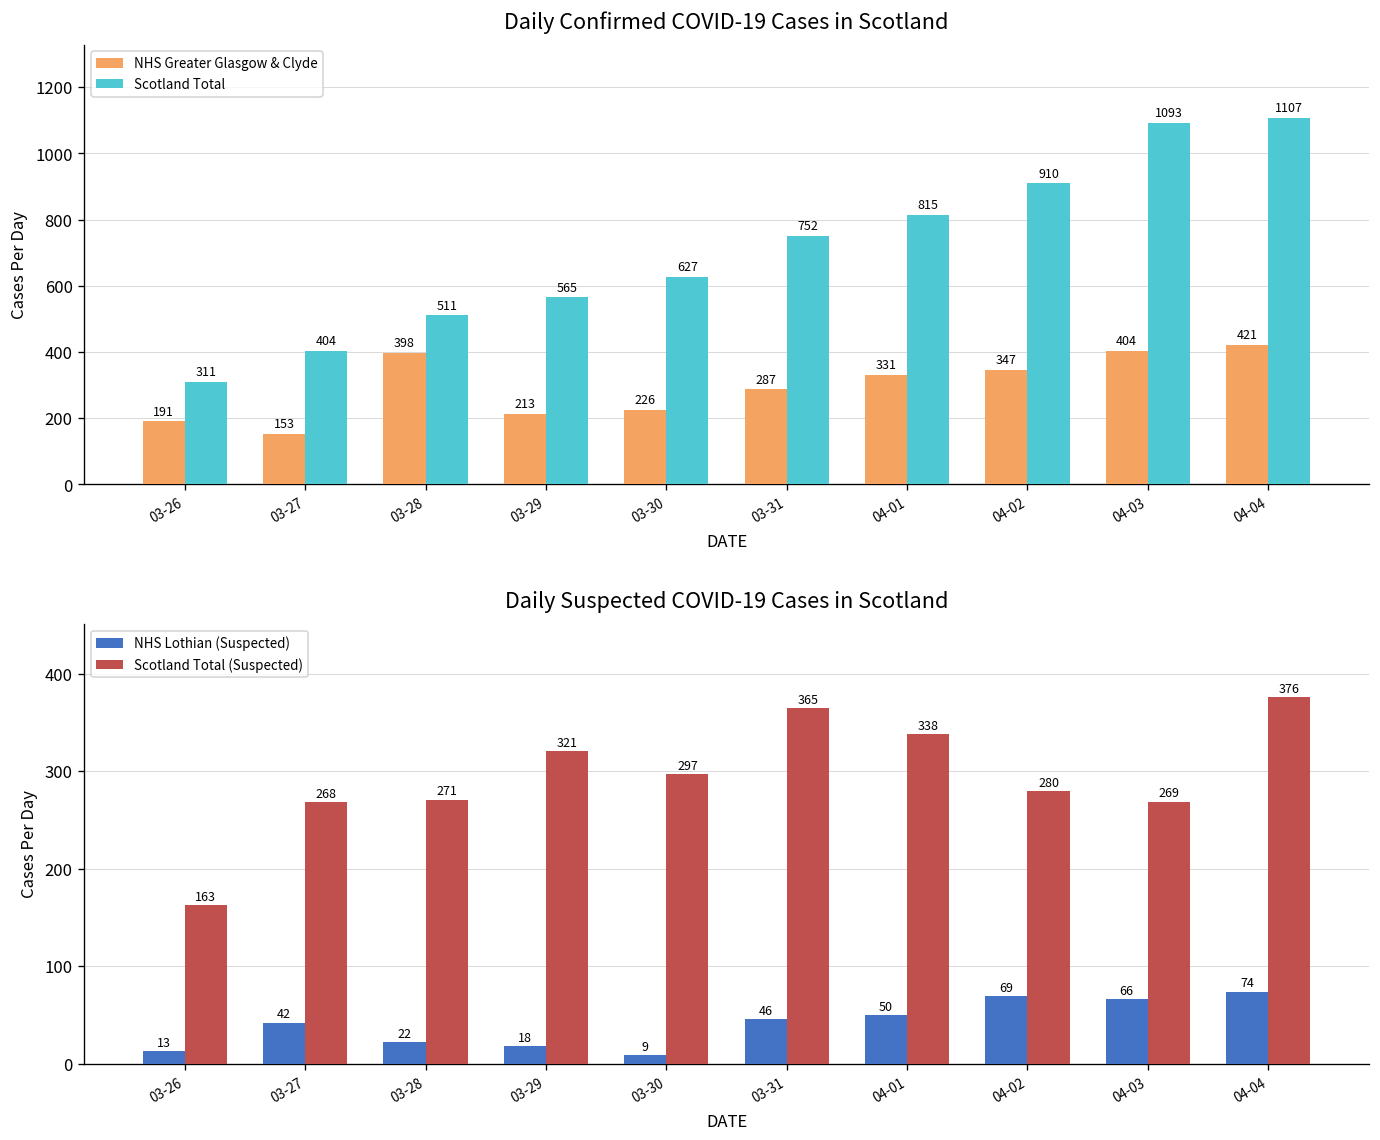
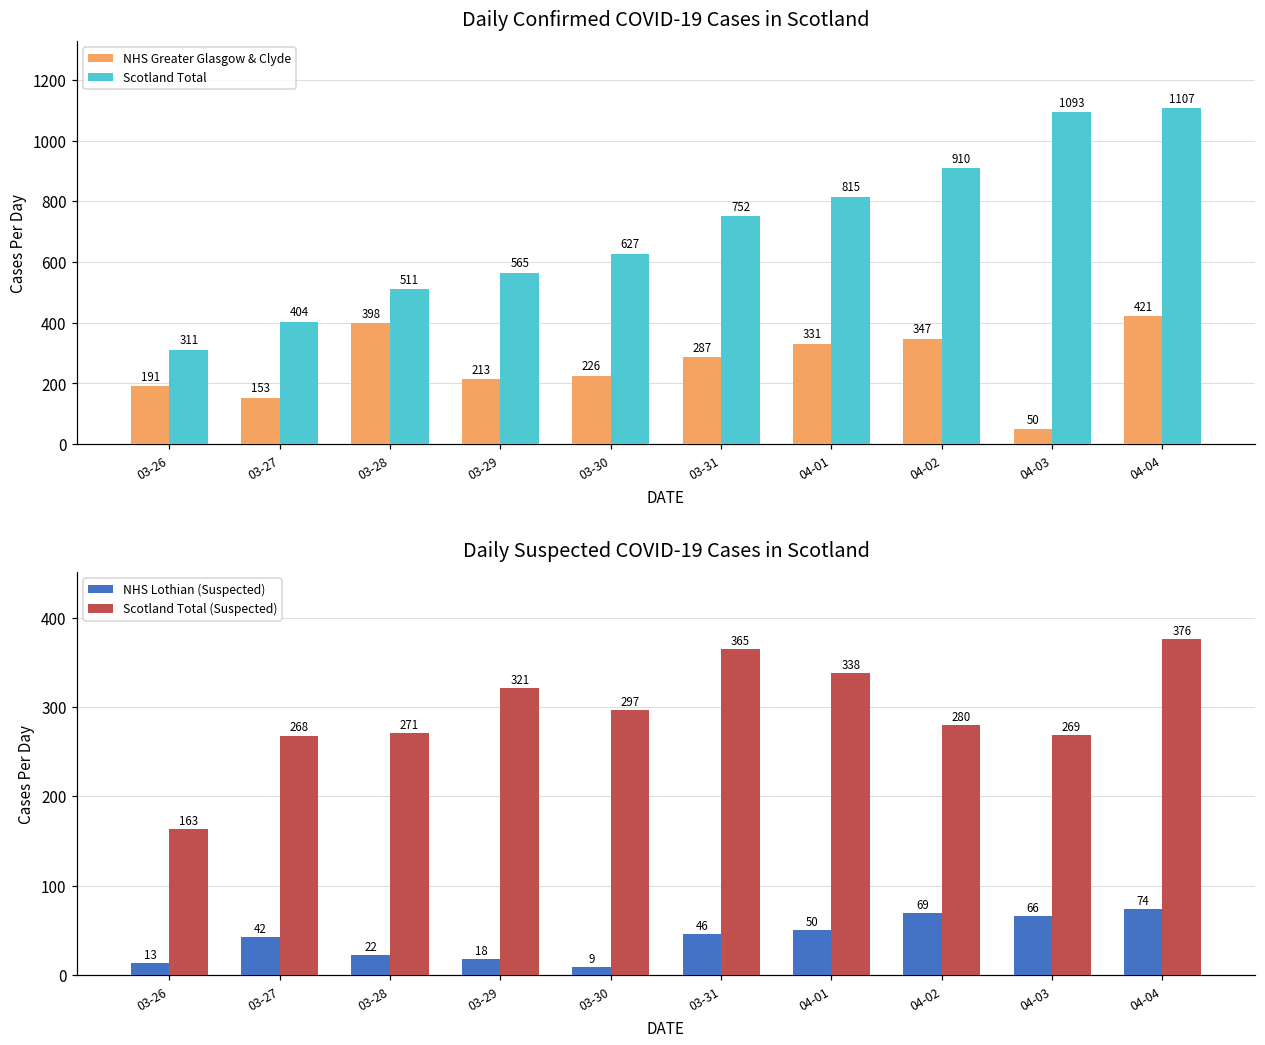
Daily Confirmed COVID-19 Cases in Scotland, NHS Greater Glasgow & Clyde, 04-03: 404 -> 50
